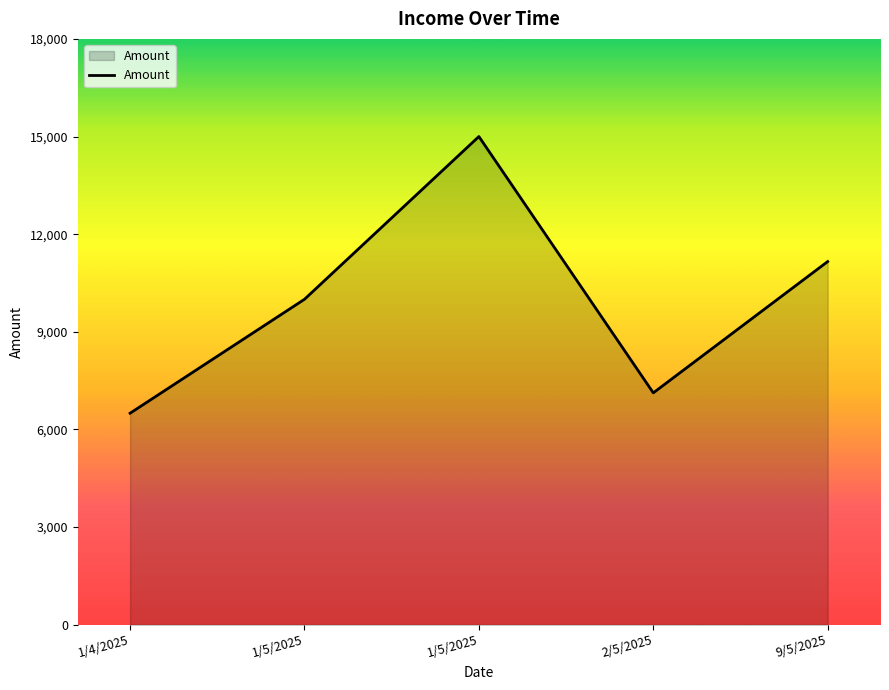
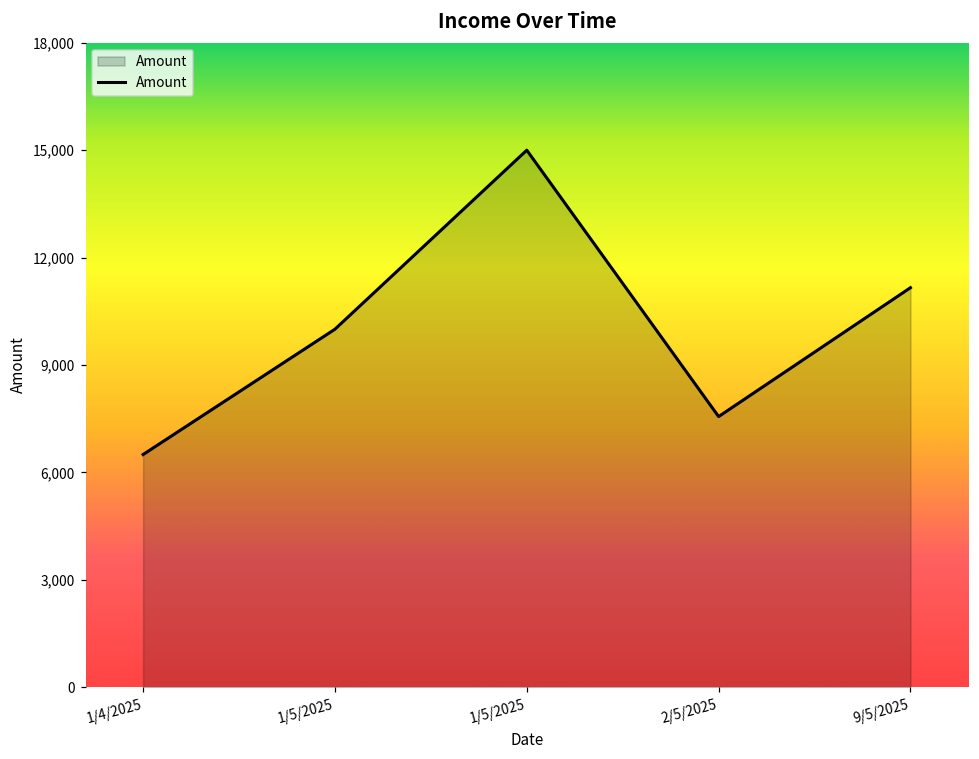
2/5/2025: 7,100 -> 7,600
